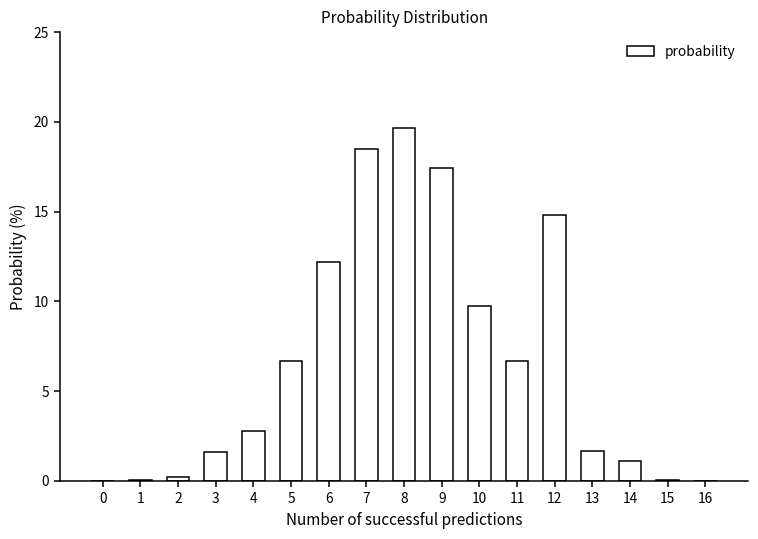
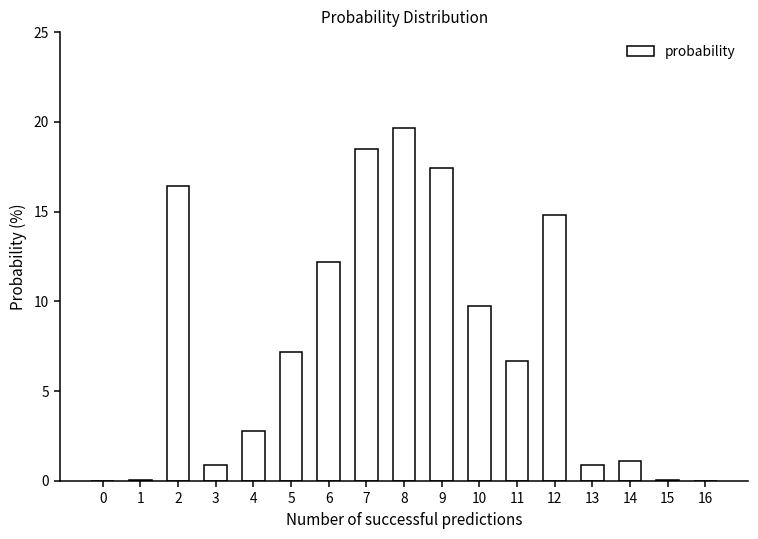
2: 0.2 -> 16.4
3: 1.6 -> 0.9
5: 6.7 -> 7.2
13: 1.6 -> 0.9
